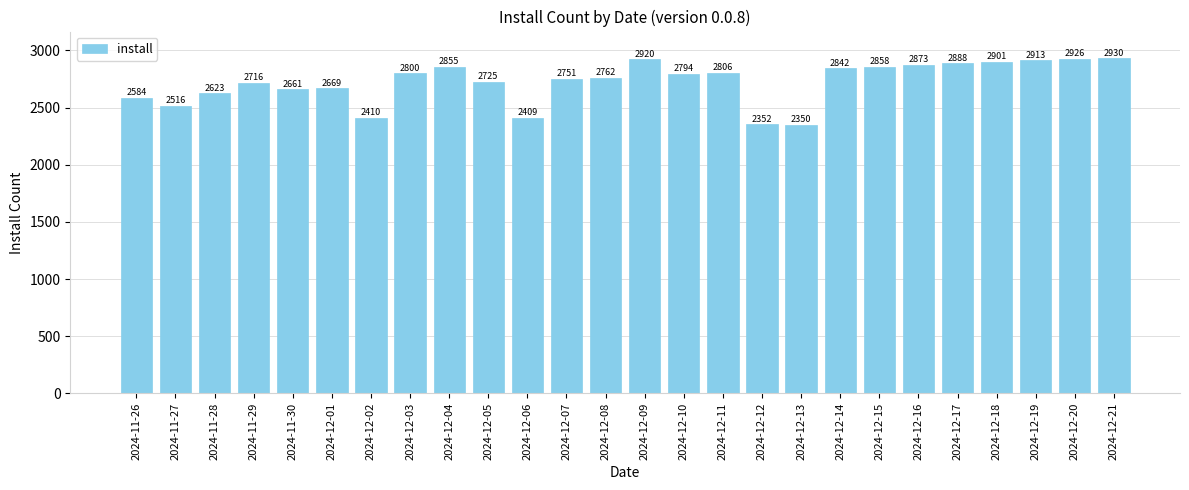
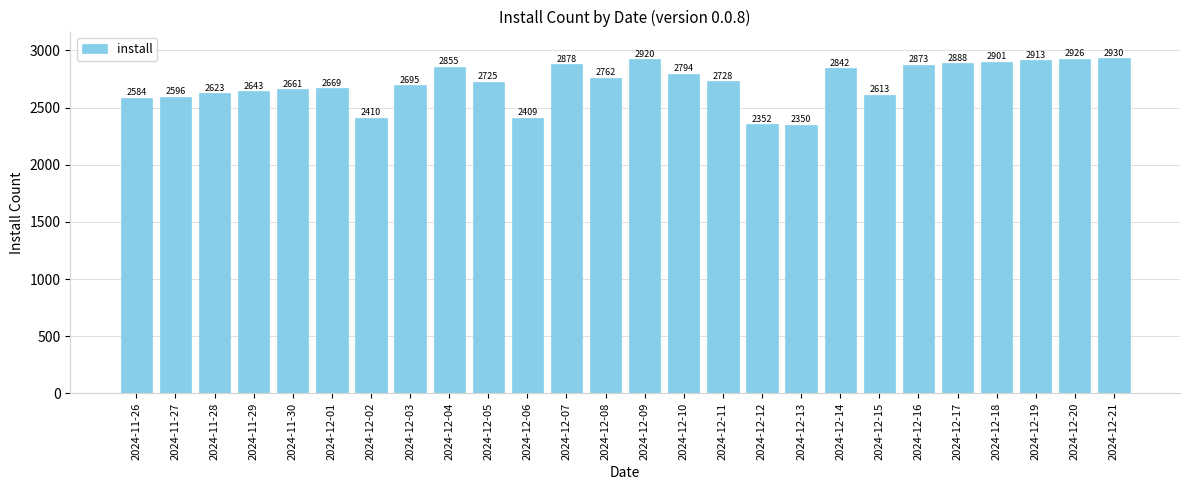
2024-11-27: 2516 -> 2596
2024-11-29: 2716 -> 2643
2024-12-03: 2800 -> 2695
2024-12-07: 2751 -> 2878
2024-12-11: 2806 -> 2728
2024-12-15: 2858 -> 2613
